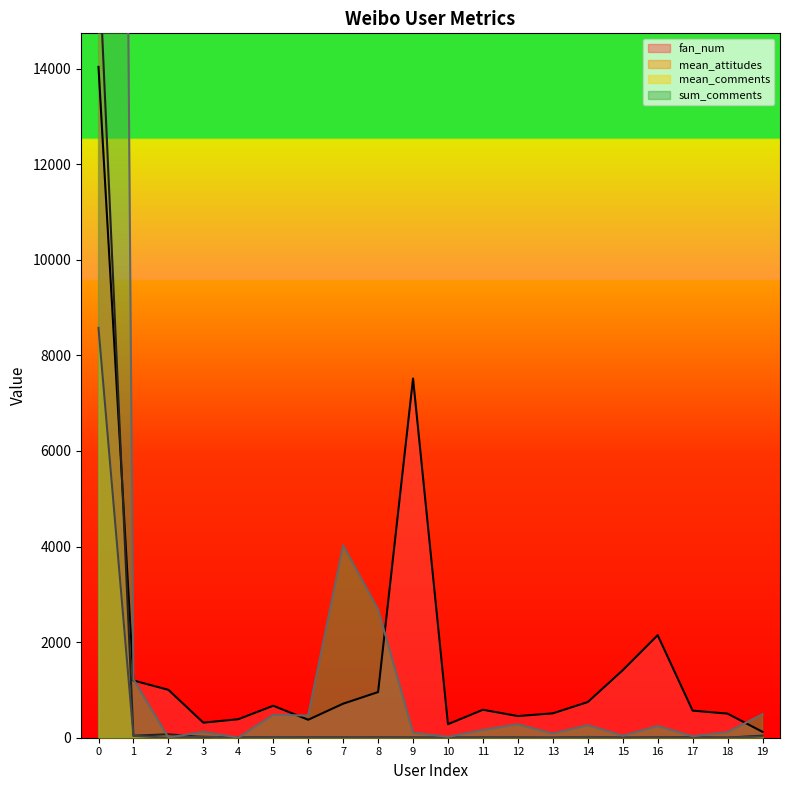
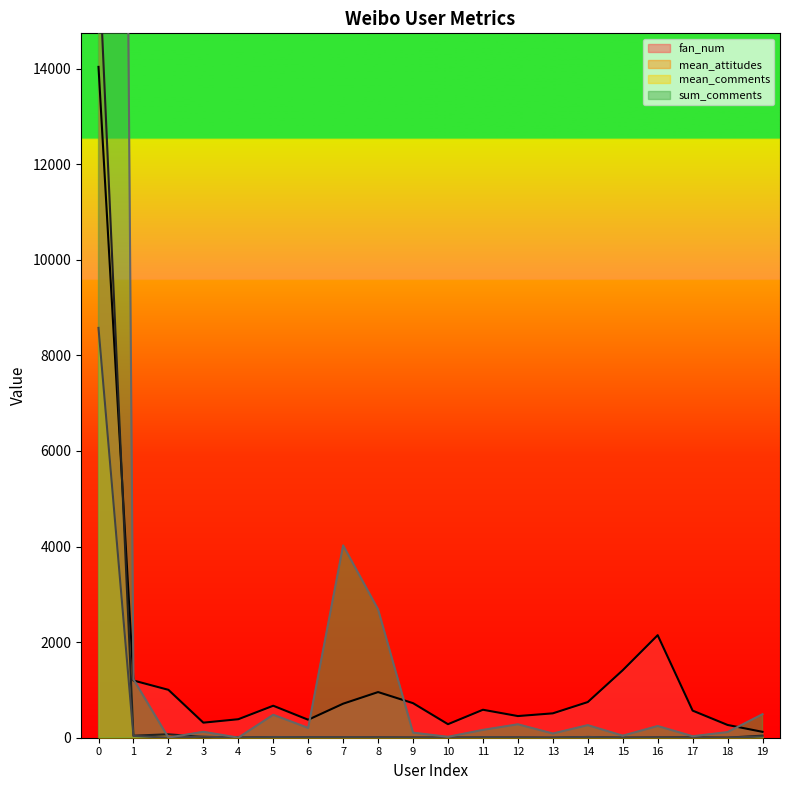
sum_comments, 6: 500 -> 200
fan_num, 9: 7500 -> 700
fan_num, 18: 500 -> 300
